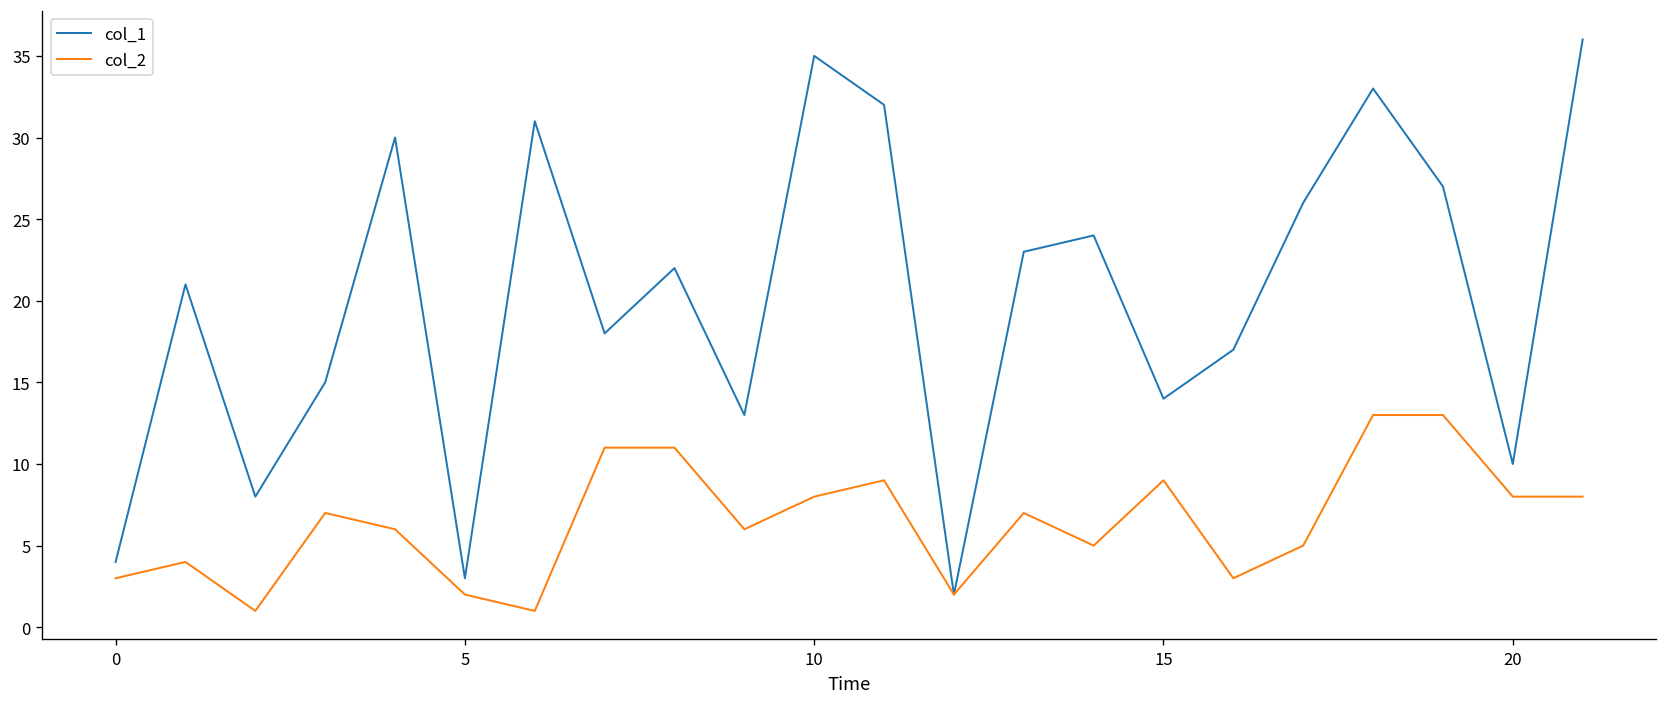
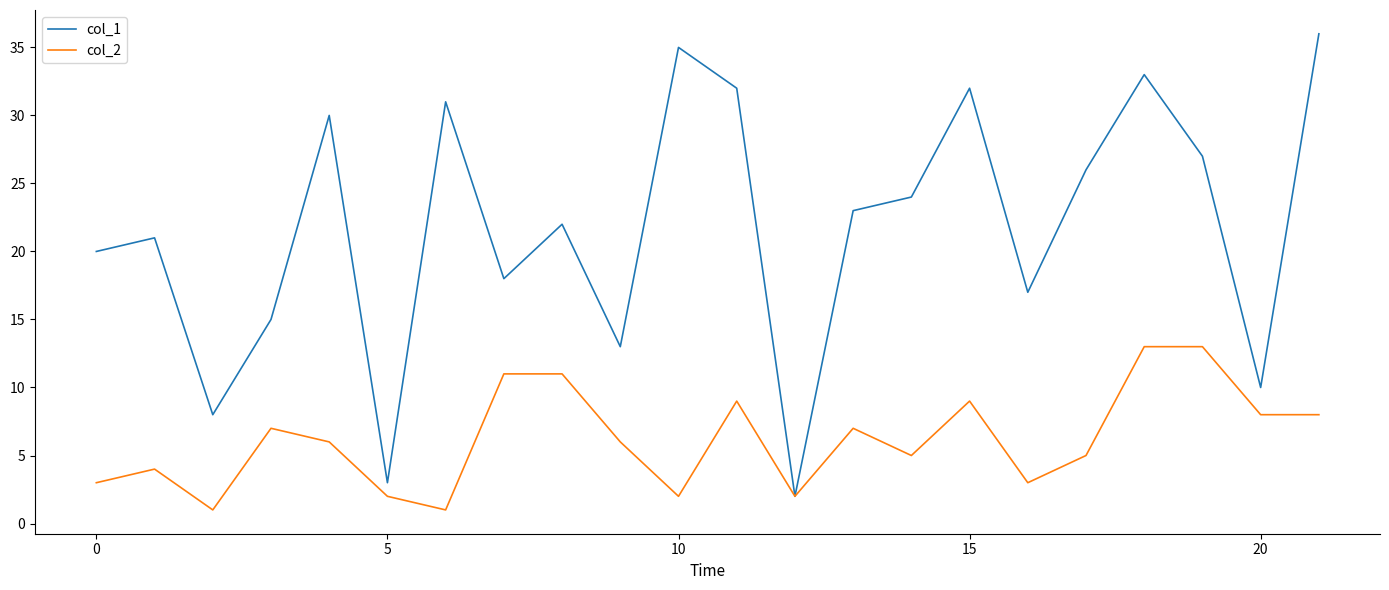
col_1, 0: 4 -> 20
col_2, 10: 8 -> 2
col_1, 15: 14 -> 32
